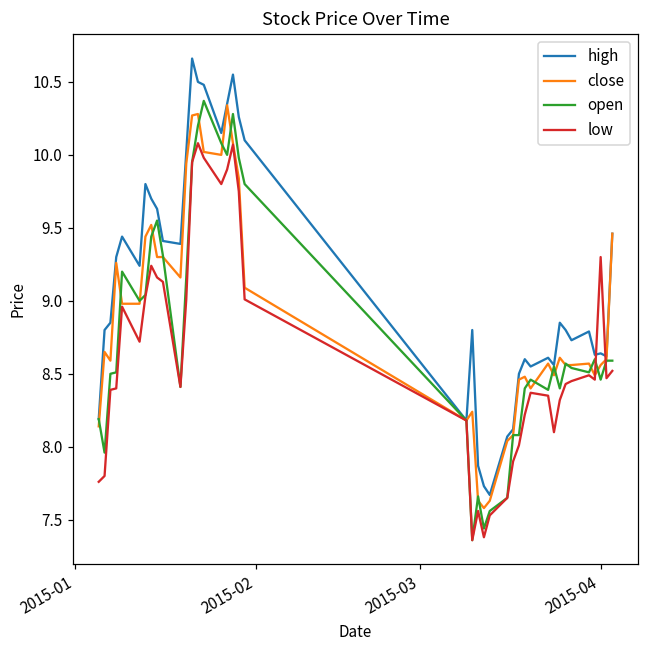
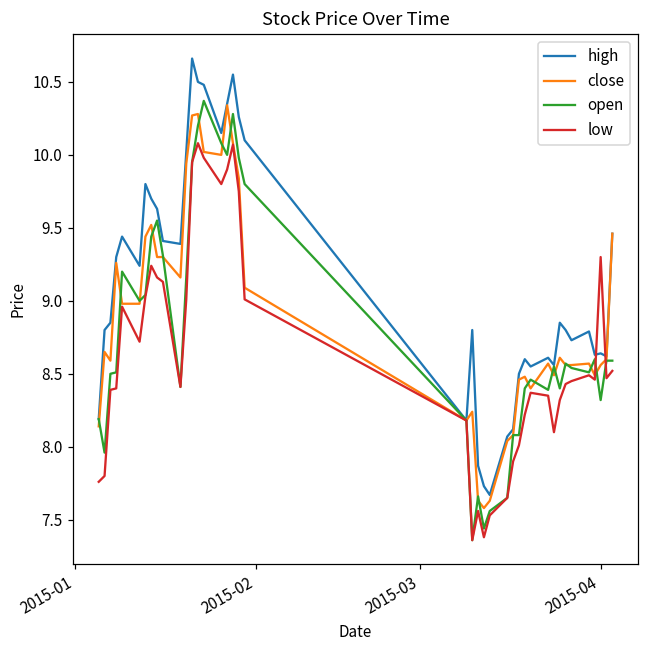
open, 2015-04: 8.46 -> 8.32
